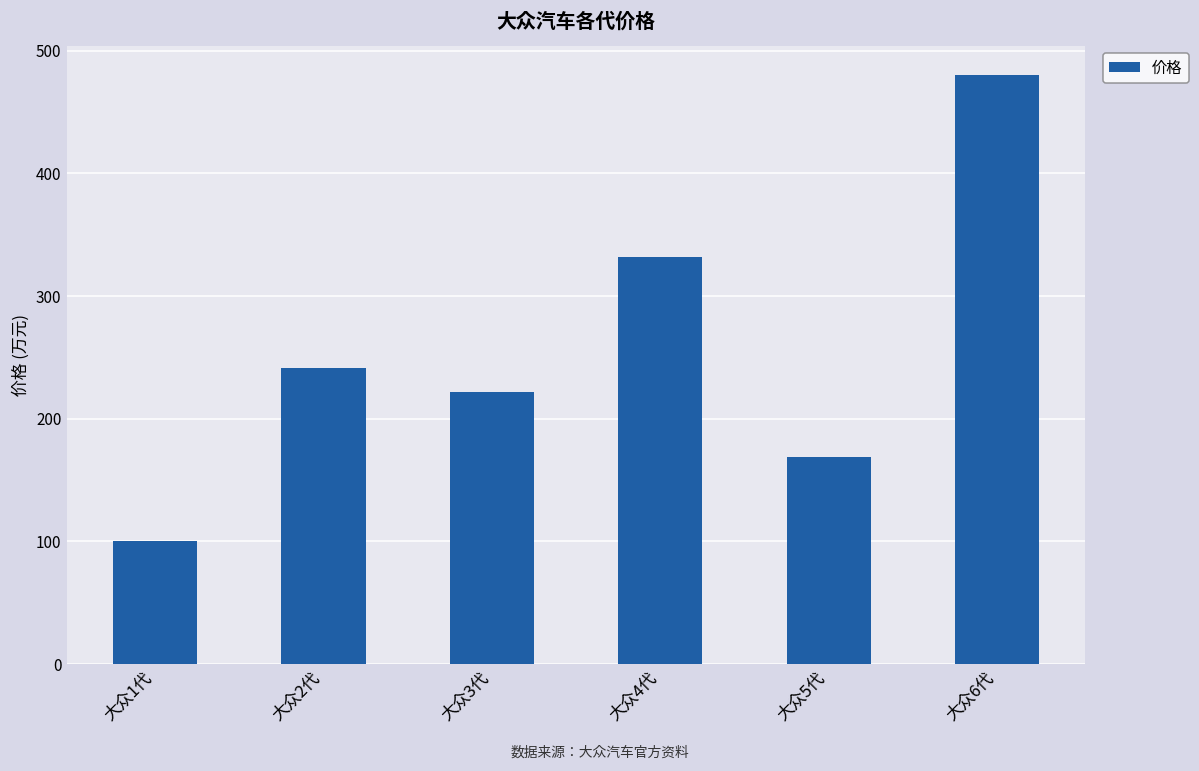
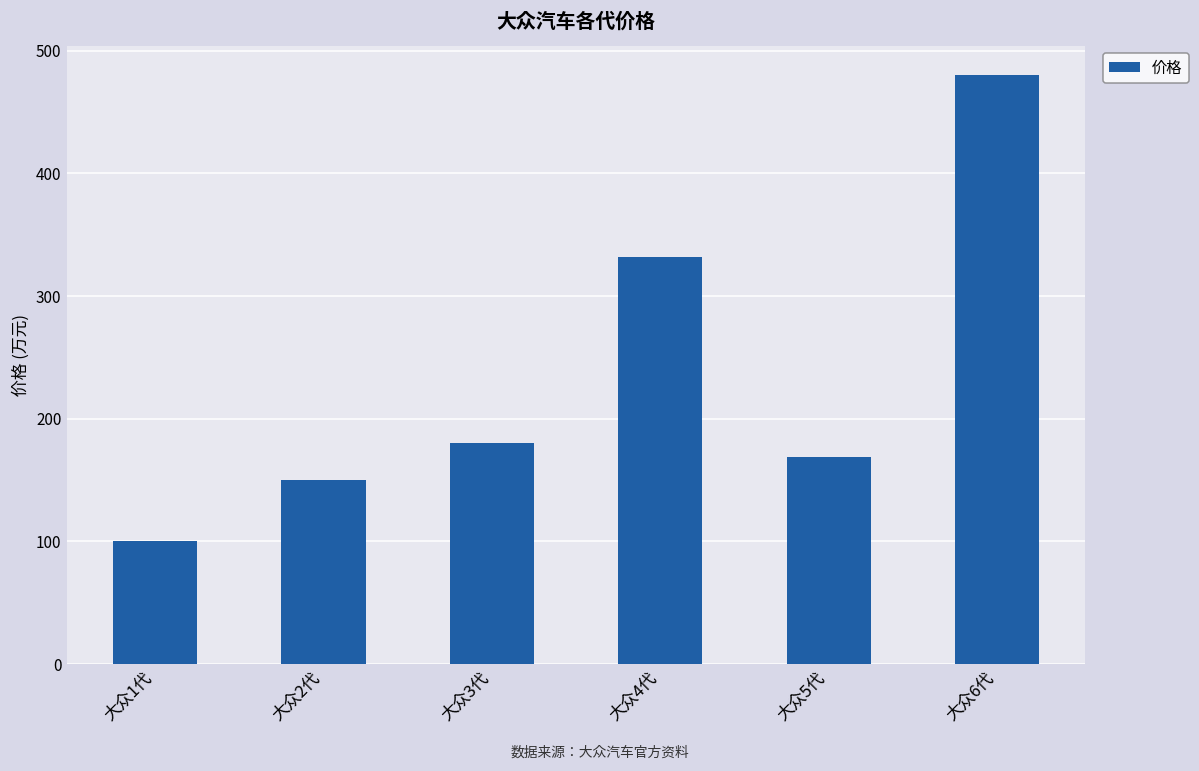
大众2代: 241 -> 150
大众3代: 222 -> 180
